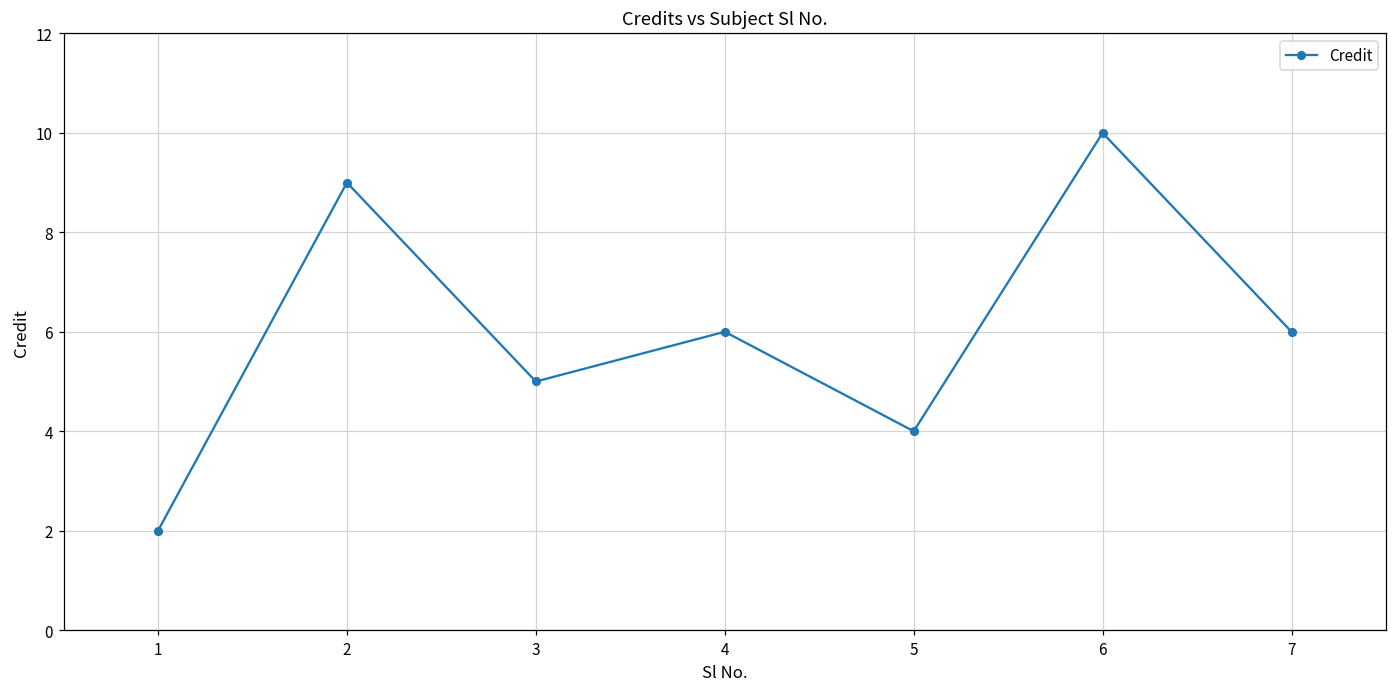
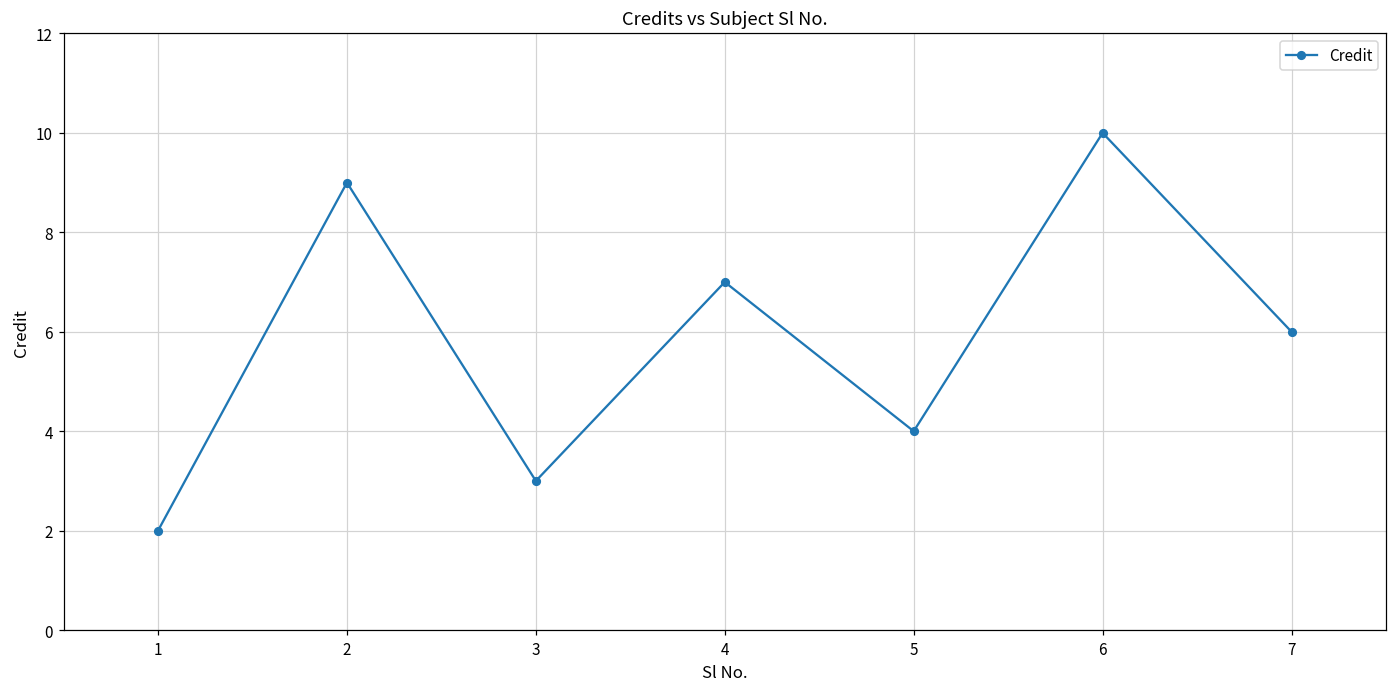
3: 5 -> 3
4: 6 -> 7
